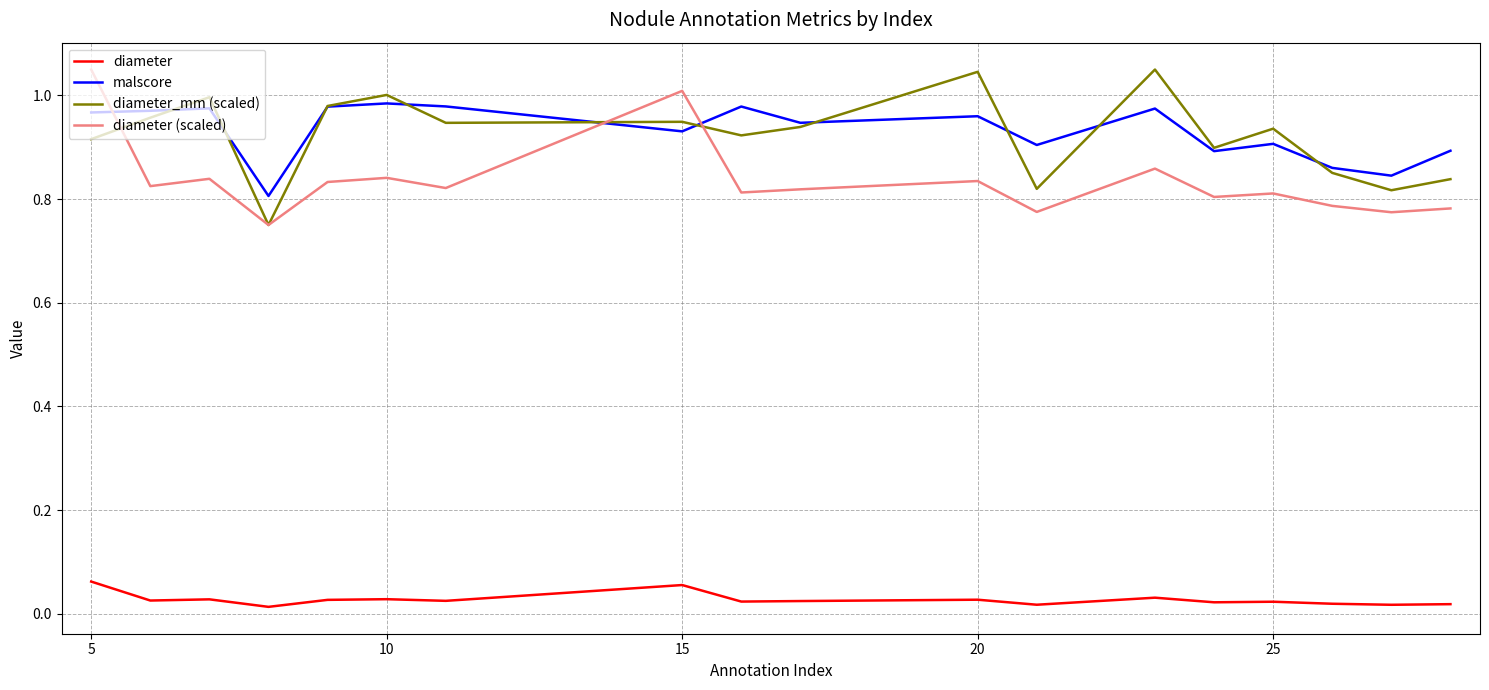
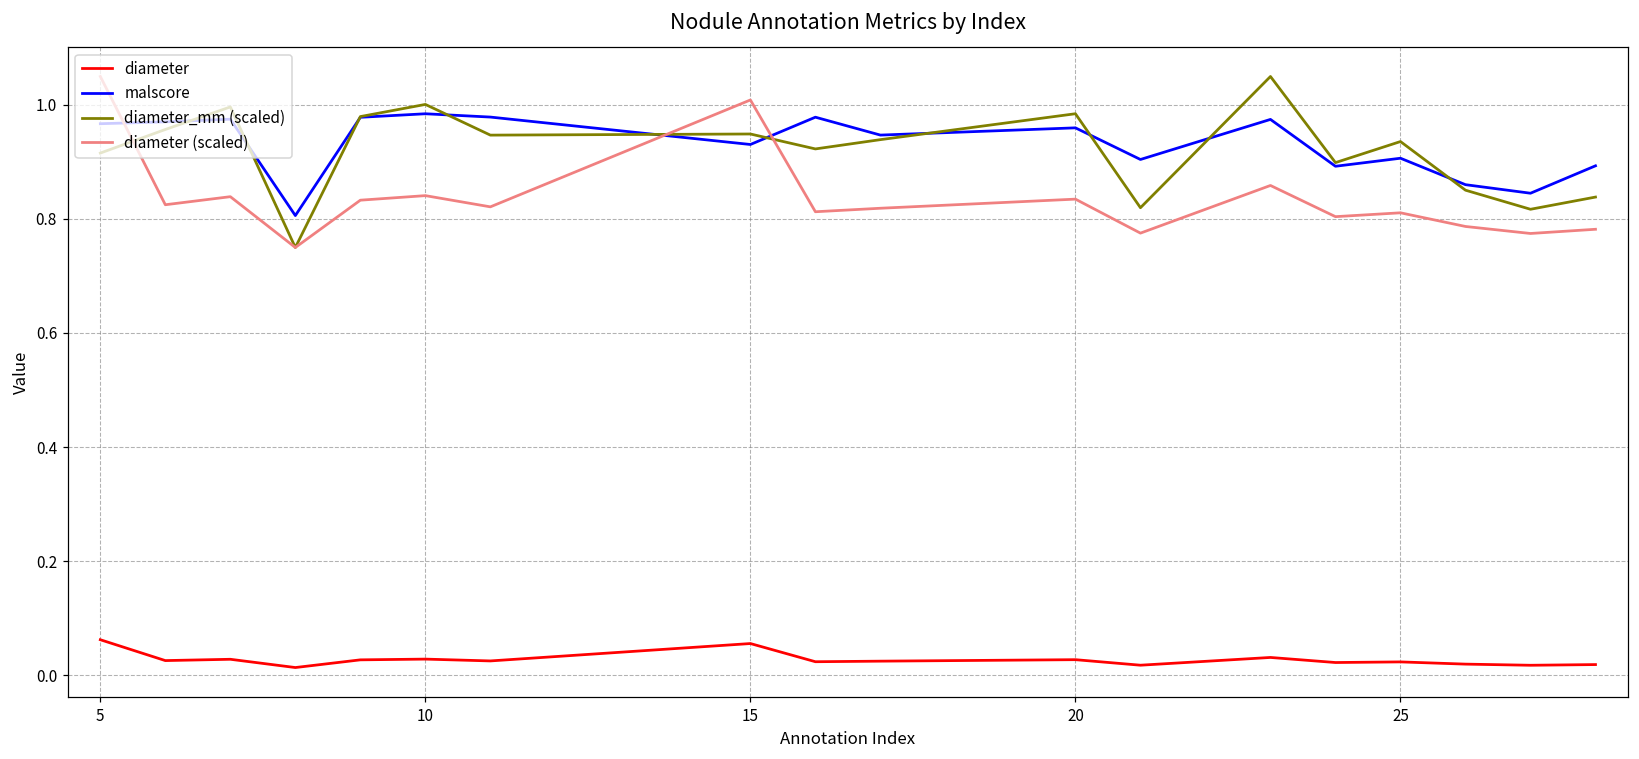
diameter_mm (scaled), 20: 1.05 -> 0.98
